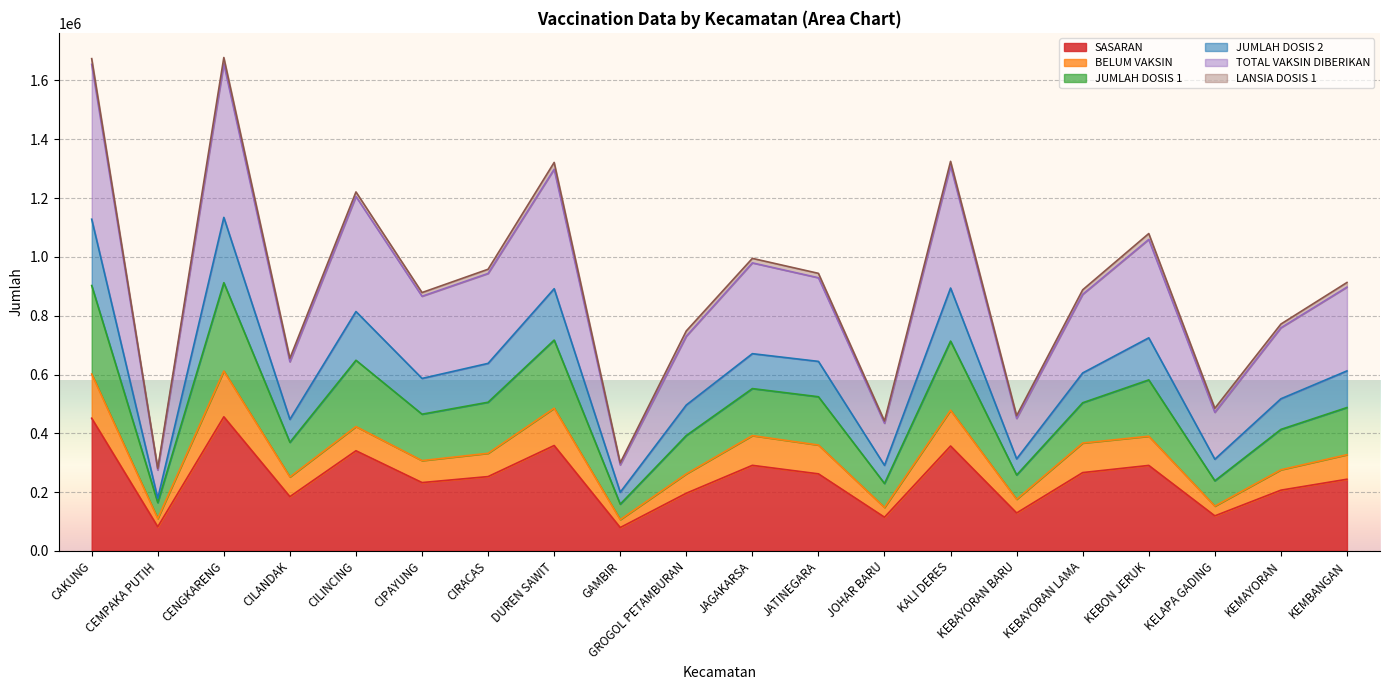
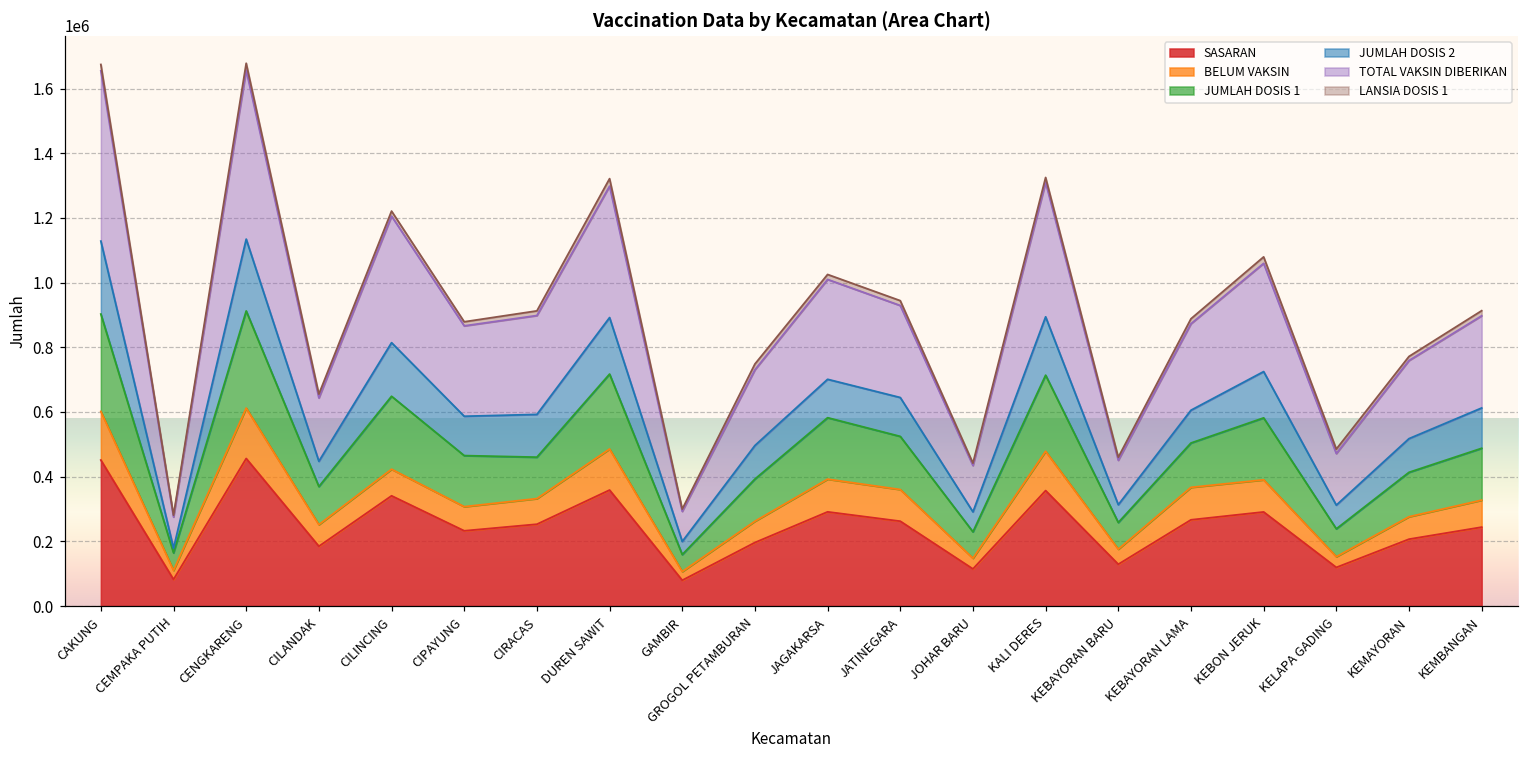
JUMLAH DOSIS 1, CIRACAS: 170000 -> 130000
JUMLAH DOSIS 1, JAGAKARSA: 160000 -> 190000
